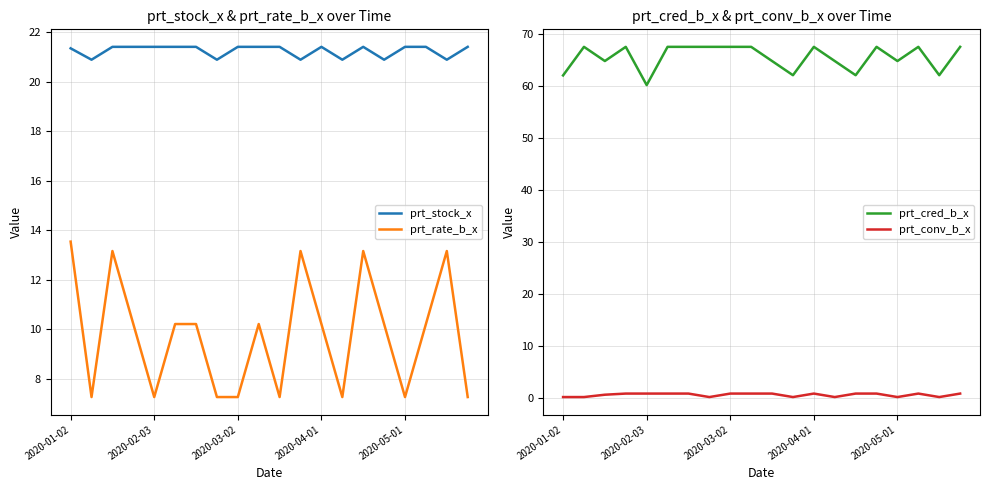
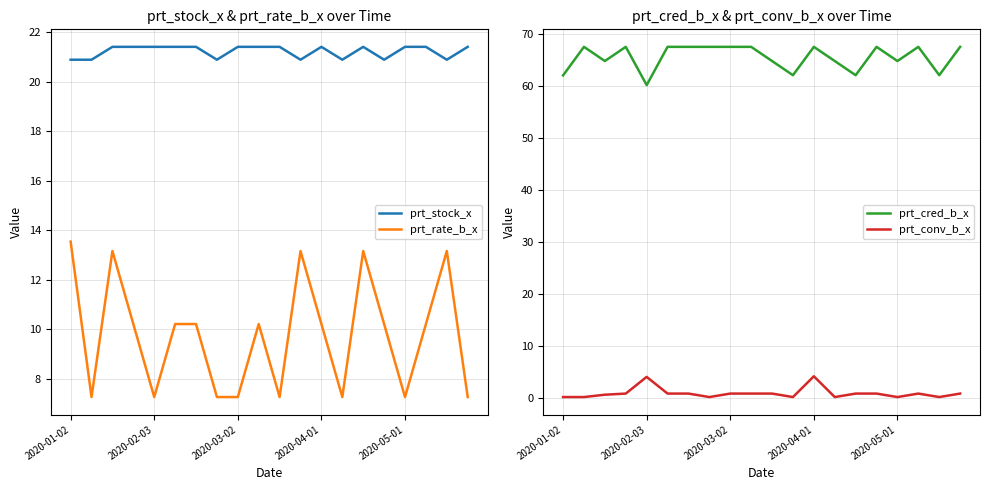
prt_stock_x & prt_rate_b_x over Time, prt_stock_x, 2020-01-02: 21.4 -> 20.9
prt_cred_b_x & prt_conv_b_x over Time, prt_conv_b_x, 2020-02-03: 1 -> 4
prt_cred_b_x & prt_conv_b_x over Time, prt_conv_b_x, 2020-04-01: 1 -> 4
